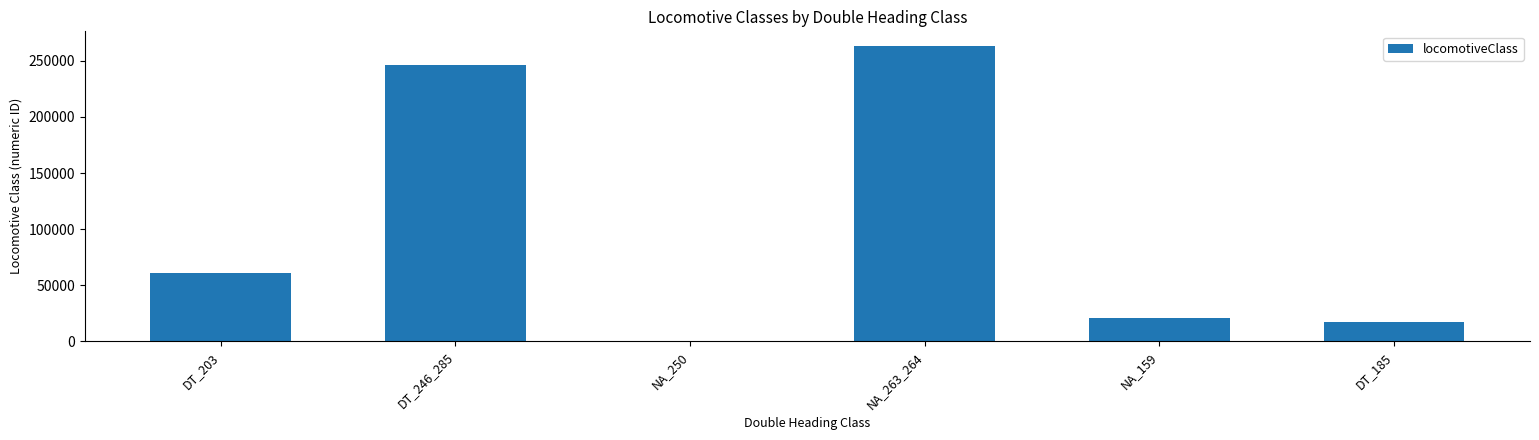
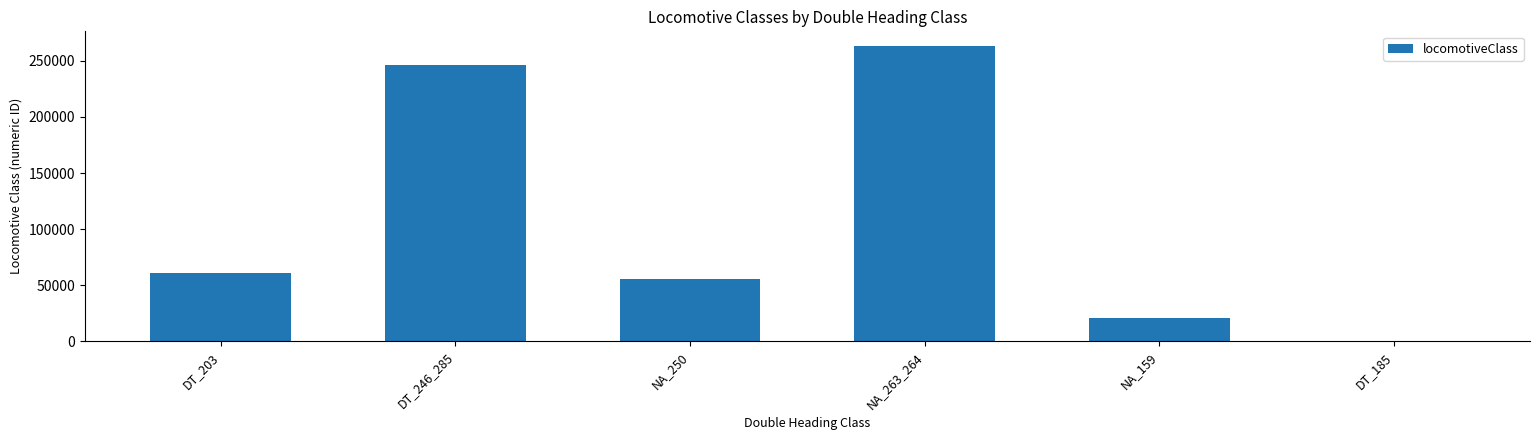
NA_250: 0 -> 55000
DT_185: 17000 -> 0
